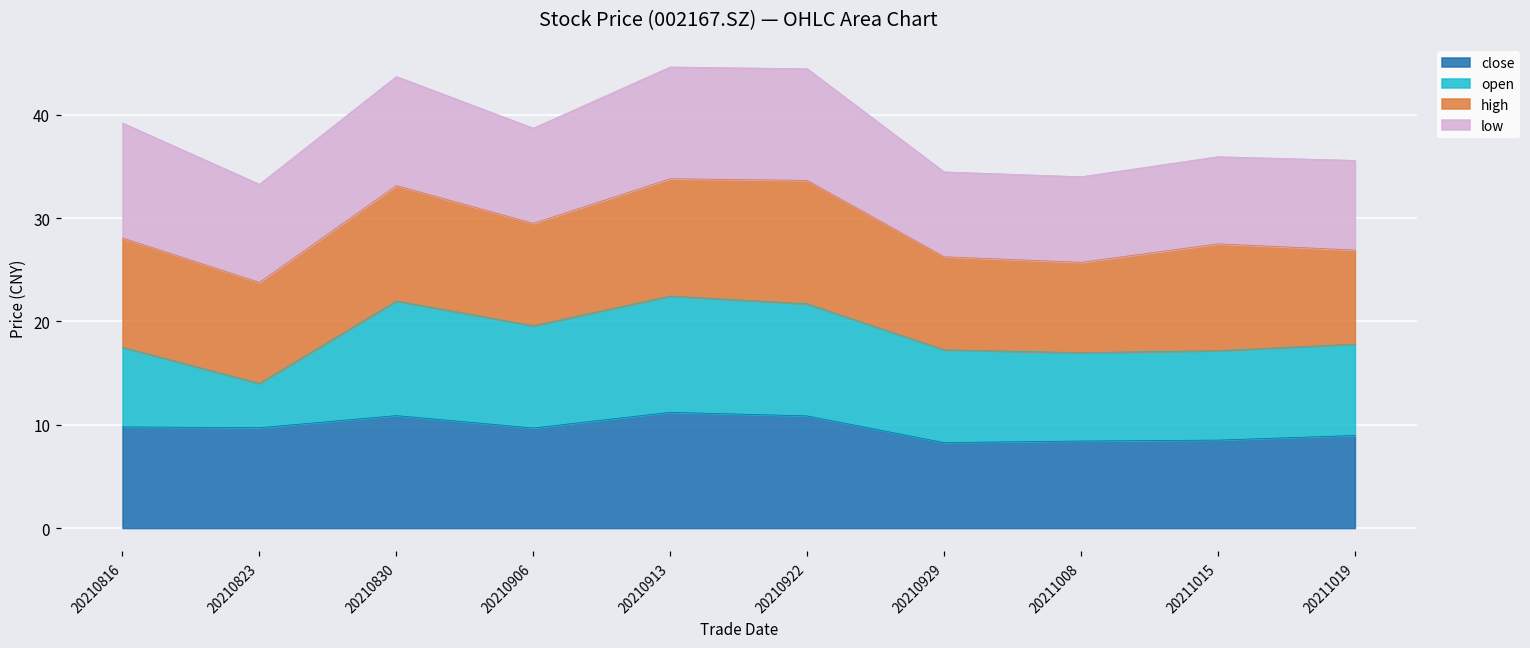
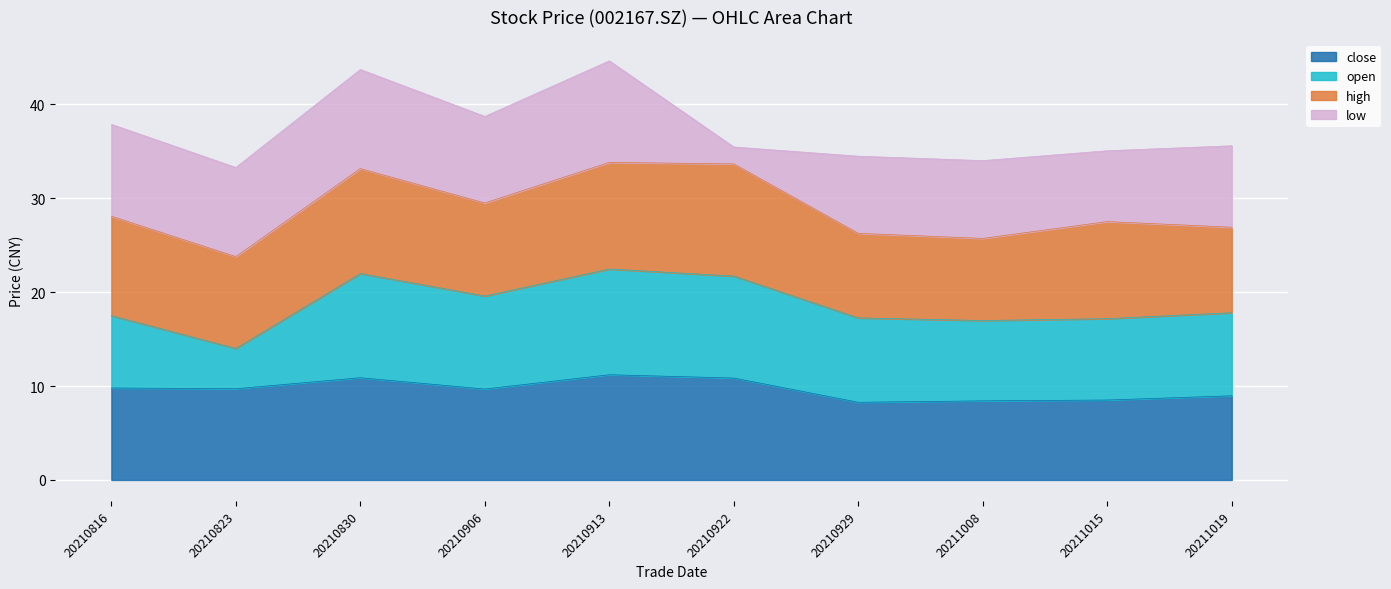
low, 20210816: 11 -> 10
low, 20210922: 11 -> 2
low, 20211015: 8.4 -> 7.5
